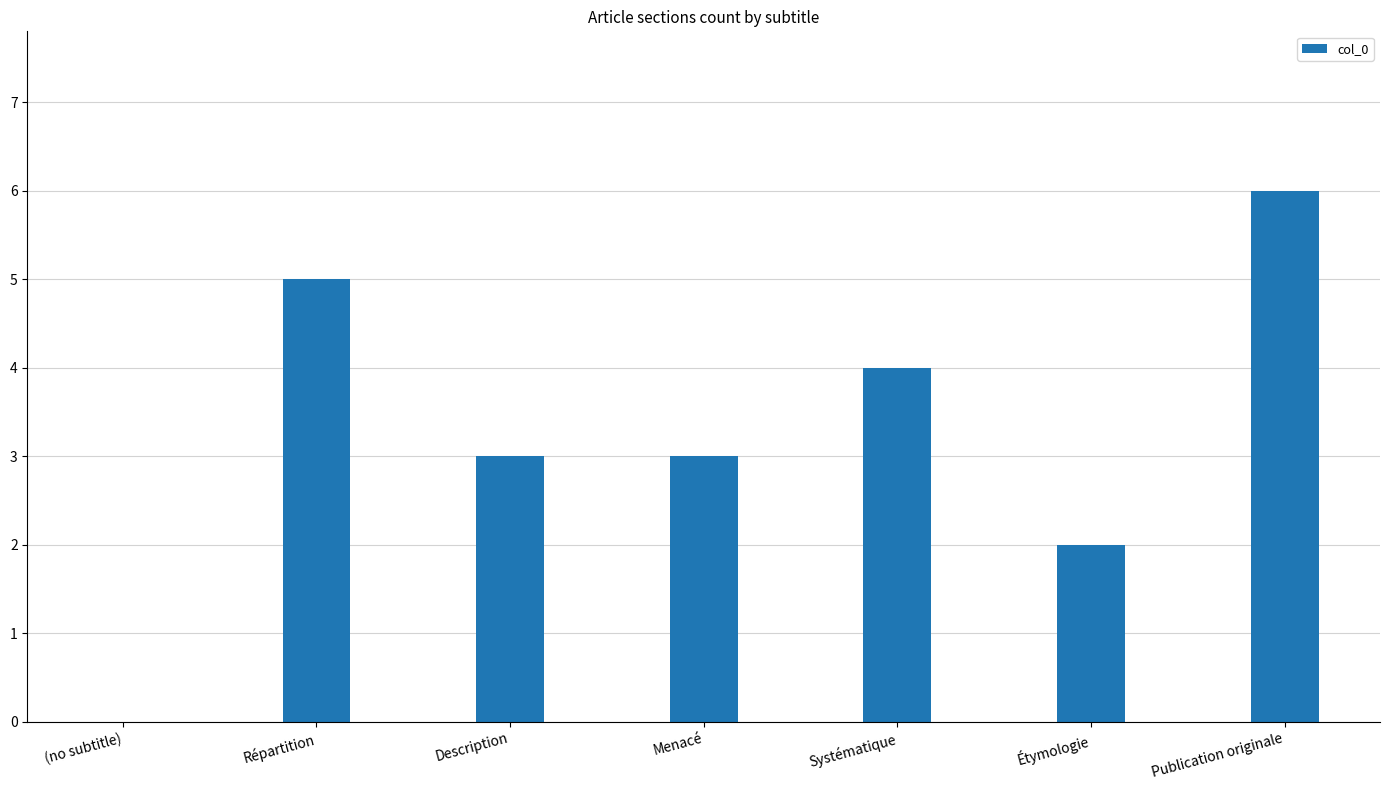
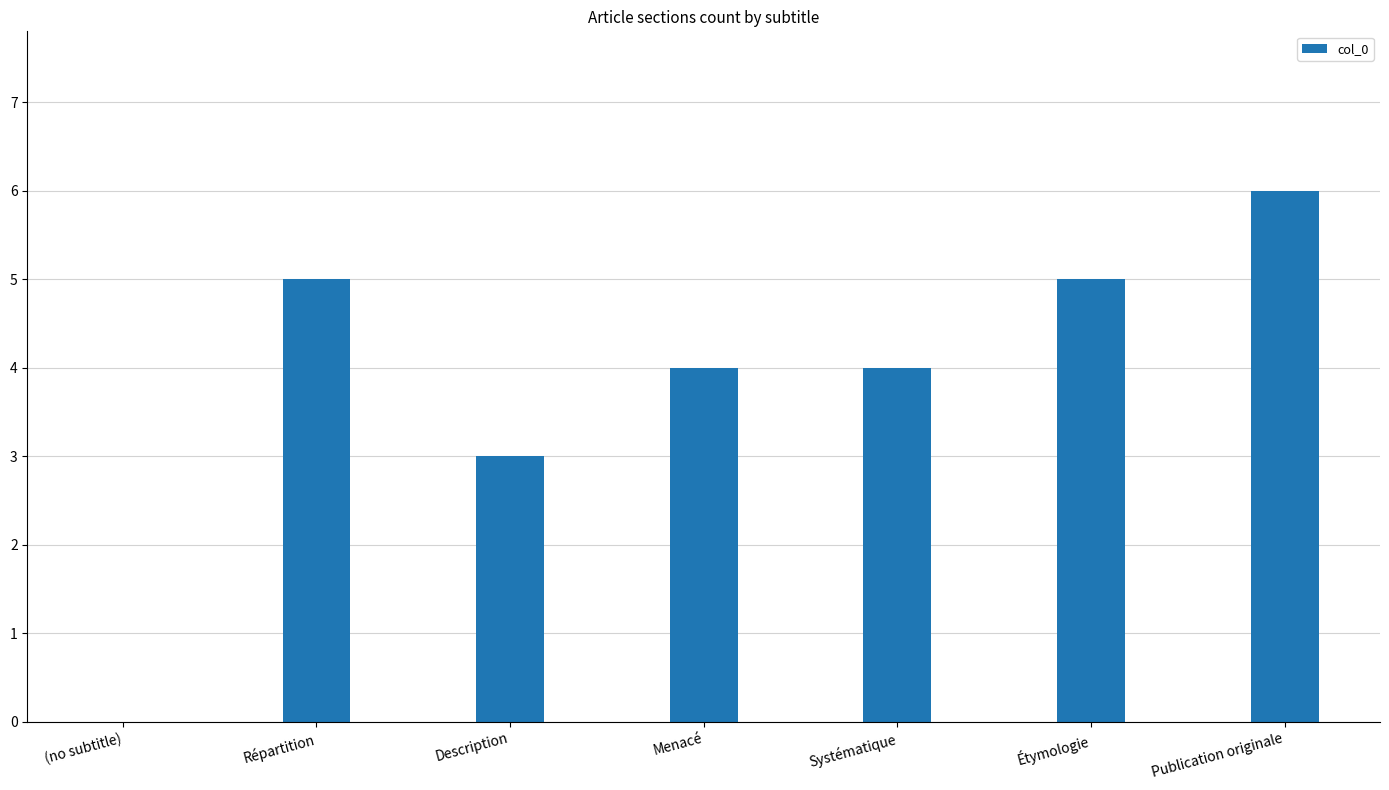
Menacé: 3 -> 4
Étymologie: 2 -> 5
